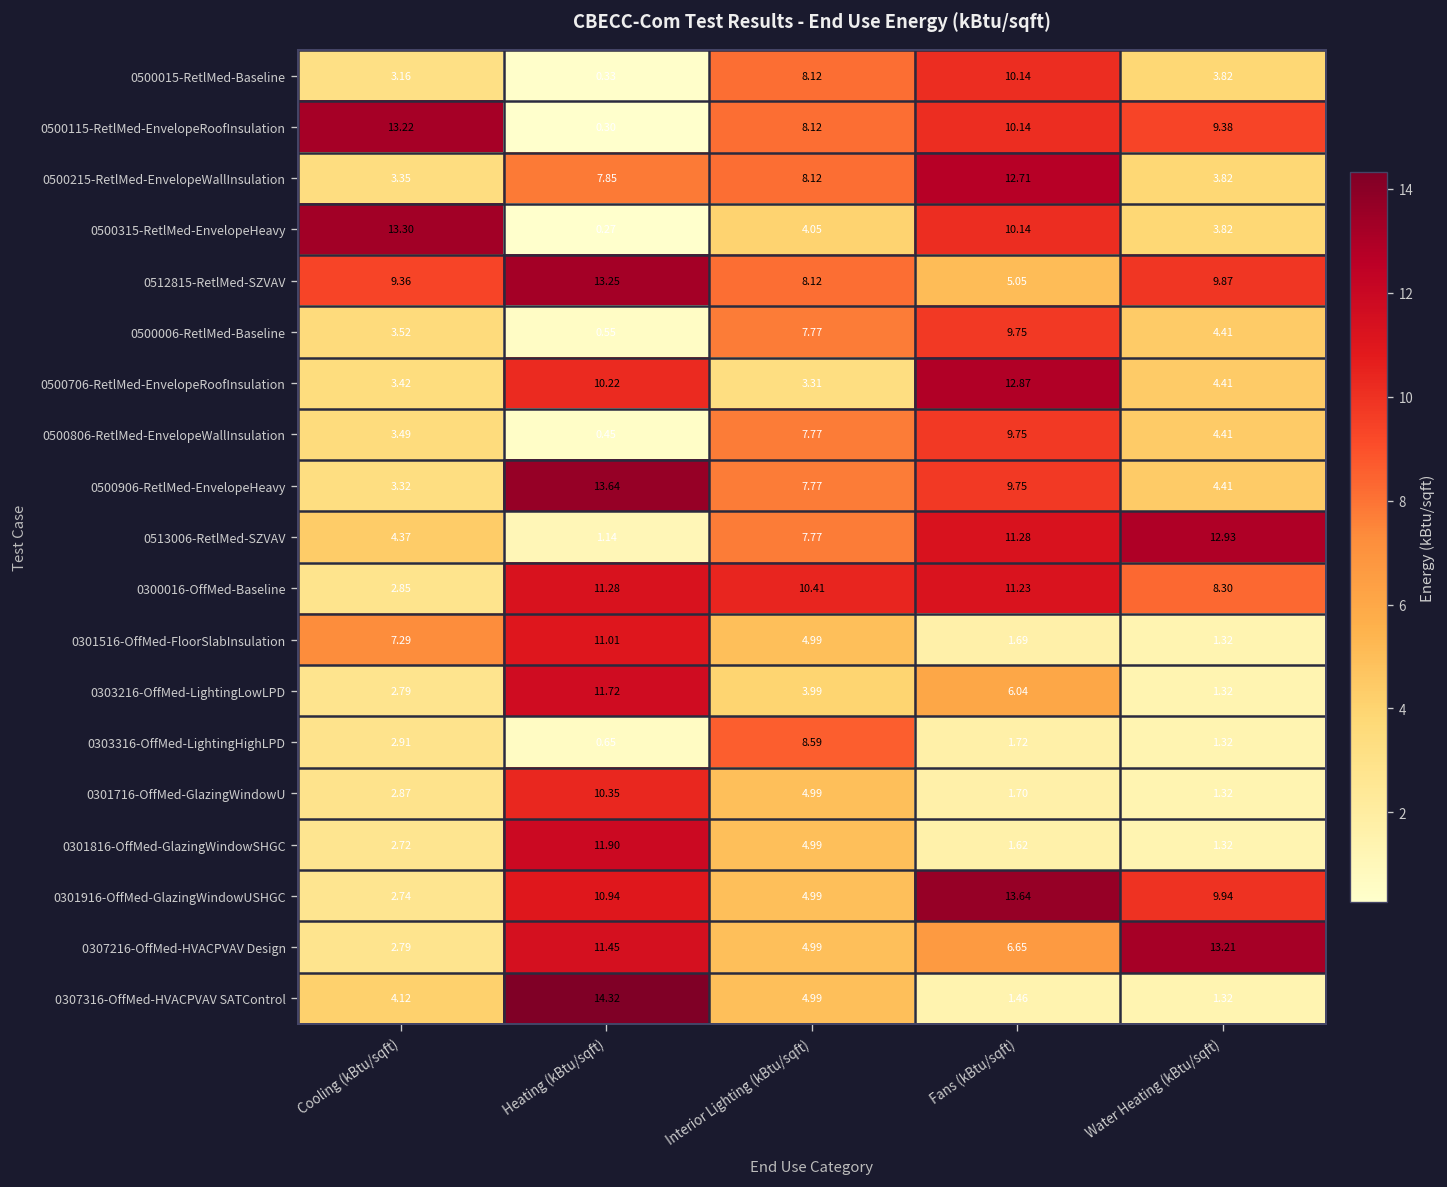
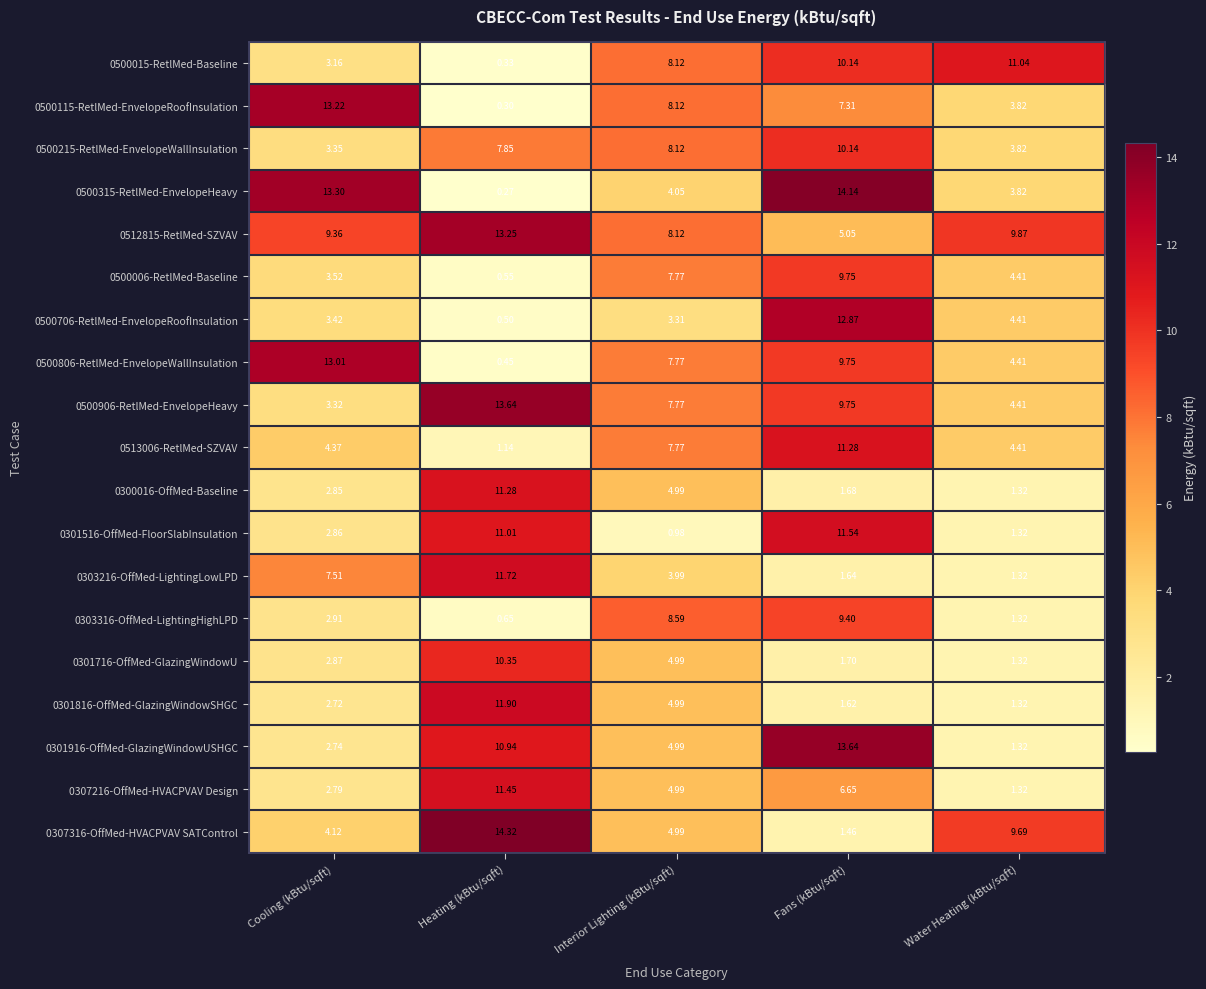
0500015-RetlMed-Baseline, Water Heating (kBtu/sqft): 3.82 -> 11.04
0500115-RetlMed-EnvelopeRoofInsulation, Fans (kBtu/sqft): 10.14 -> 7.31
0500115-RetlMed-EnvelopeRoofInsulation, Water Heating (kBtu/sqft): 9.38 -> 3.82
0500215-RetlMed-EnvelopeWallInsulation, Fans (kBtu/sqft): 12.71 -> 10.14
0500315-RetlMed-EnvelopeHeavy, Fans (kBtu/sqft): 10.14 -> 14.14
0500706-RetlMed-EnvelopeRoofInsulation, Heating (kBtu/sqft): 10.22 -> 0.50
0500806-RetlMed-EnvelopeWallInsulation, Cooling (kBtu/sqft): 3.49 -> 13.01
0513006-RetlMed-SZVAV, Water Heating (kBtu/sqft): 12.93 -> 4.41
0300016-OffMed-Baseline, Interior Lighting (kBtu/sqft): 10.41 -> 4.99
0300016-OffMed-Baseline, Fans (kBtu/sqft): 11.23 -> 1.68
0300016-OffMed-Baseline, Water Heating (kBtu/sqft): 8.30 -> 1.32
0301516-OffMed-FloorSlabInsulation, Cooling (kBtu/sqft): 7.29 -> 2.86
0301516-OffMed-FloorSlabInsulation, Interior Lighting (kBtu/sqft): 4.99 -> 0.98
0301516-OffMed-FloorSlabInsulation, Fans (kBtu/sqft): 1.69 -> 11.54
0303216-OffMed-LightingLowLPD, Cooling (kBtu/sqft): 2.79 -> 7.51
0303216-OffMed-LightingLowLPD, Fans (kBtu/sqft): 6.04 -> 1.64
0303316-OffMed-LightingHighLPD, Fans (kBtu/sqft): 1.72 -> 9.40
0301916-OffMed-GlazingWindowUSHGC, Water Heating (kBtu/sqft): 9.94 -> 1.32
0307216-OffMed-HVACPVAV Design, Water Heating (kBtu/sqft): 13.21 -> 1.32
0307316-OffMed-HVACPVAV SATControl, Water Heating (kBtu/sqft): 1.32 -> 9.69
